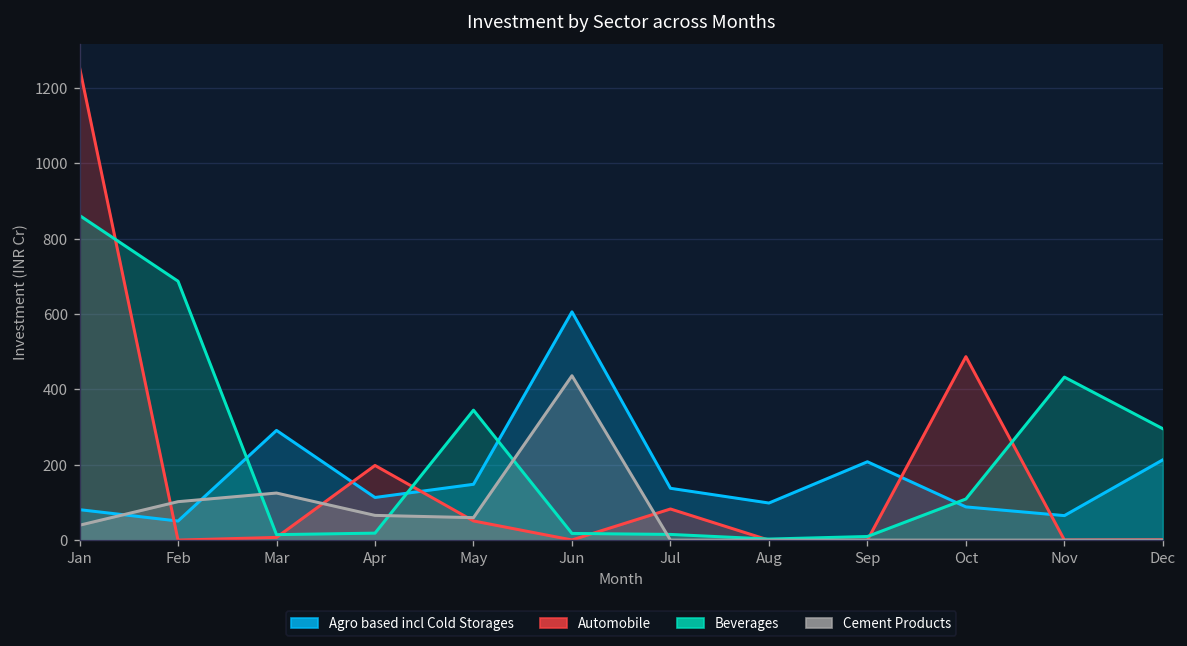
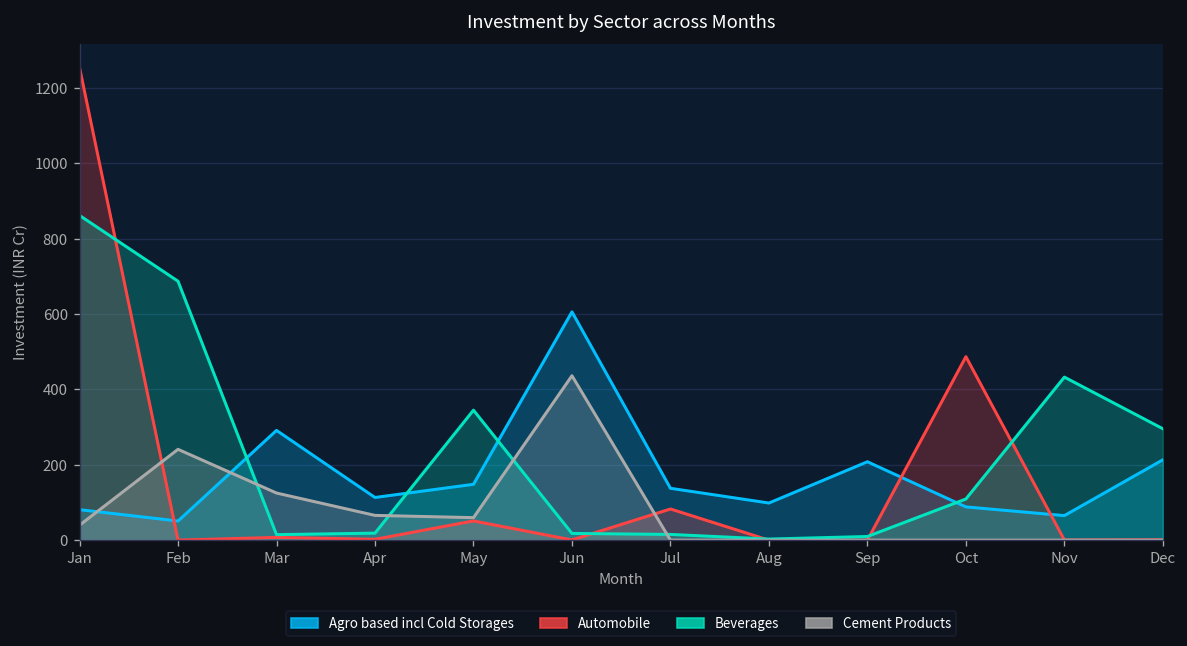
Cement Products, Feb: 100 -> 240
Automobile, Apr: 200 -> 0
